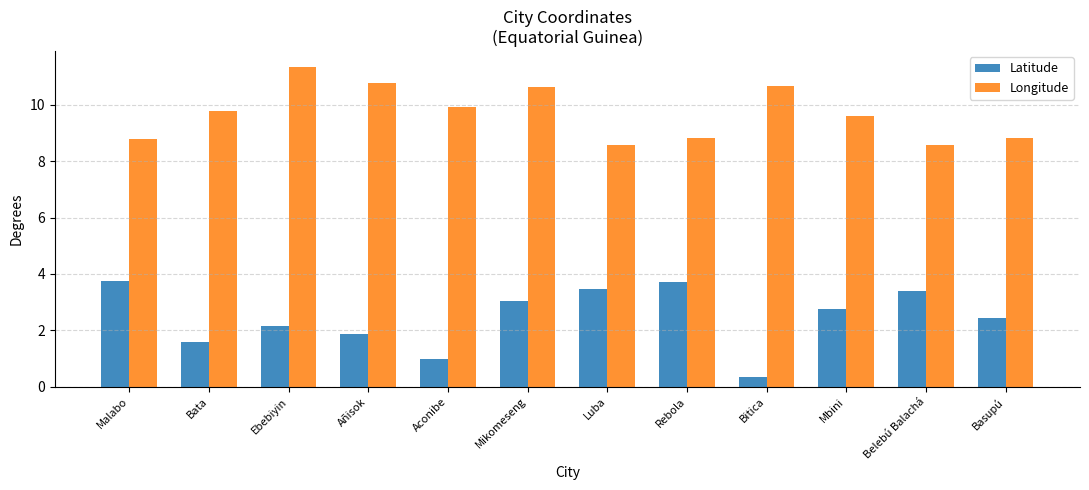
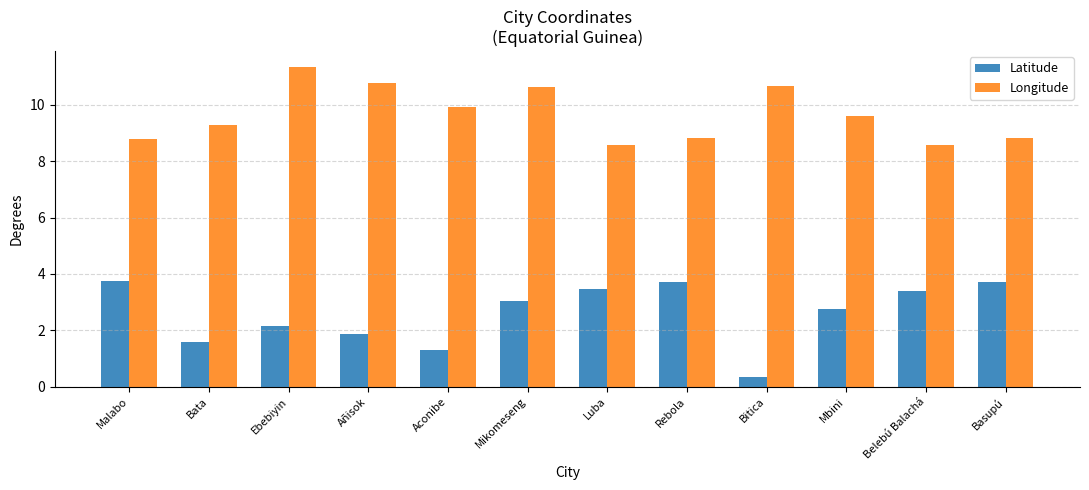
Longitude, Bata: 9.8 -> 9.3
Latitude, Aconibe: 1.0 -> 1.3
Latitude, Basupú: 2.5 -> 3.7
